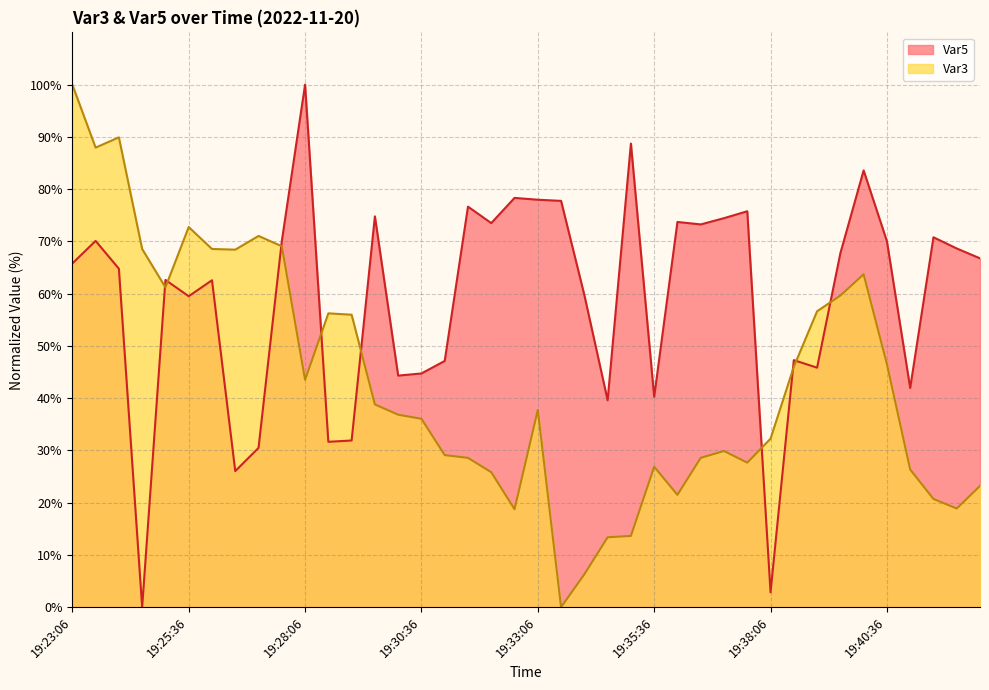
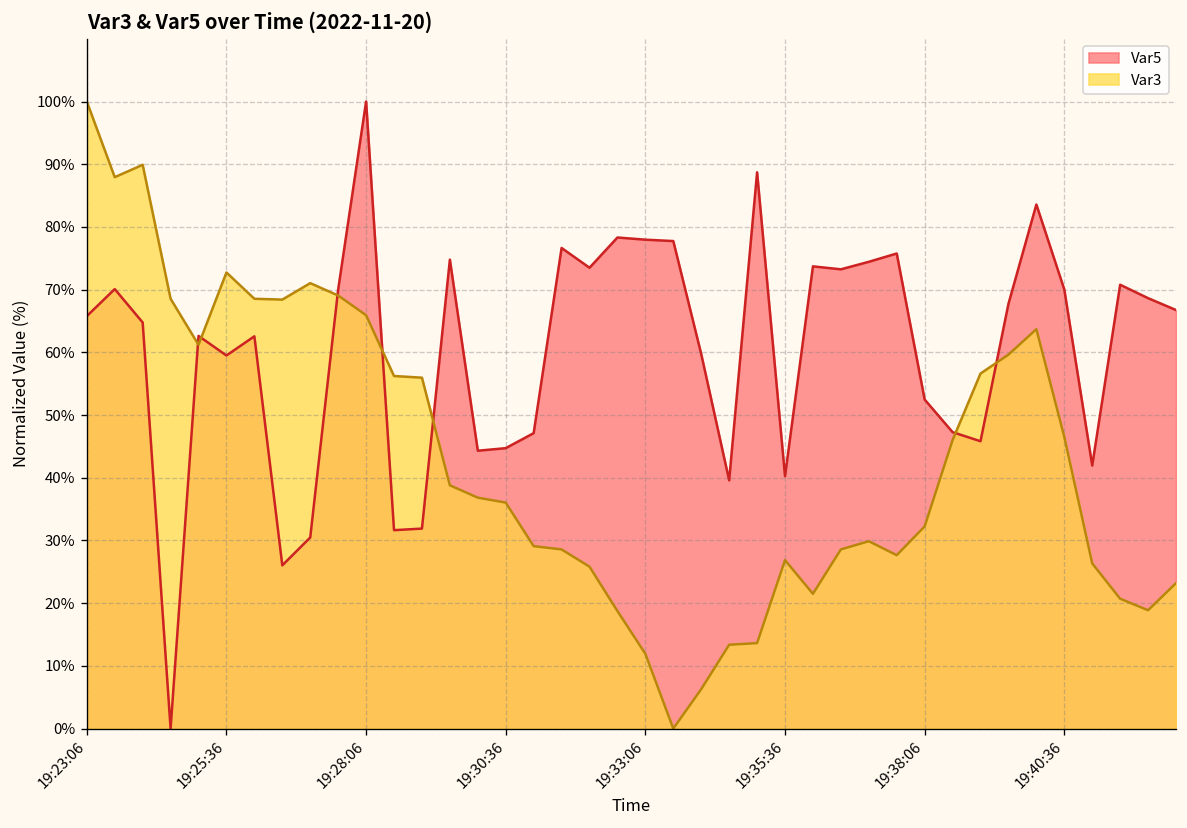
Var3, 19:28:06: 44% -> 66%
Var3, 19:33:06: 38% -> 12%
Var5, 19:38:06: 3% -> 52%
